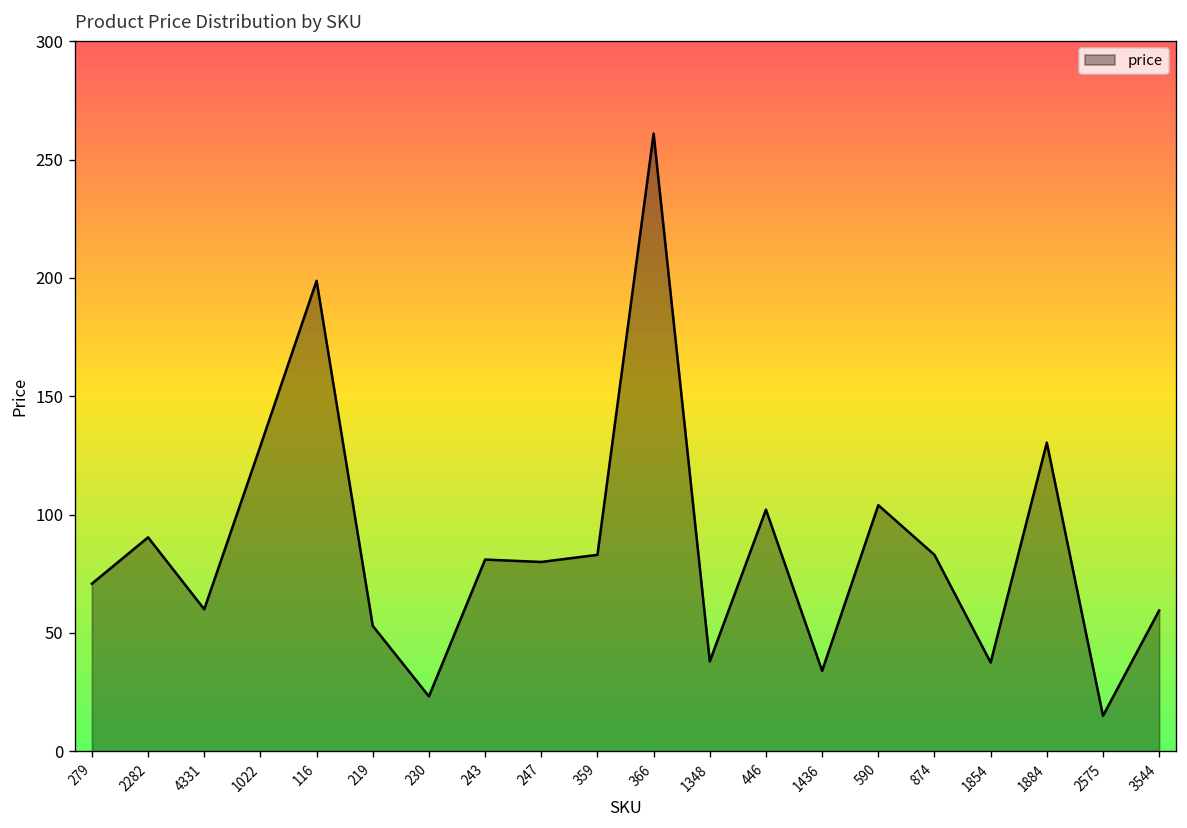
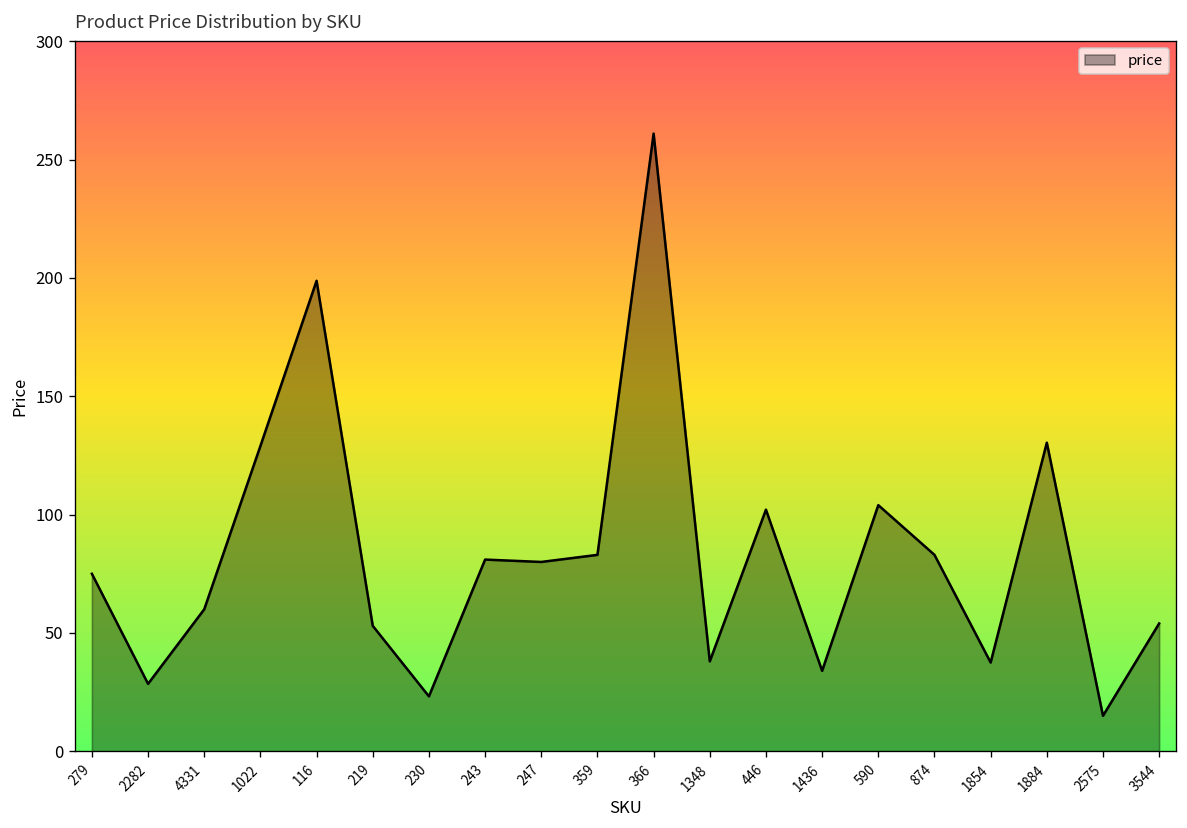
279: 71 -> 75
2282: 90 -> 29
3544: 60 -> 54
